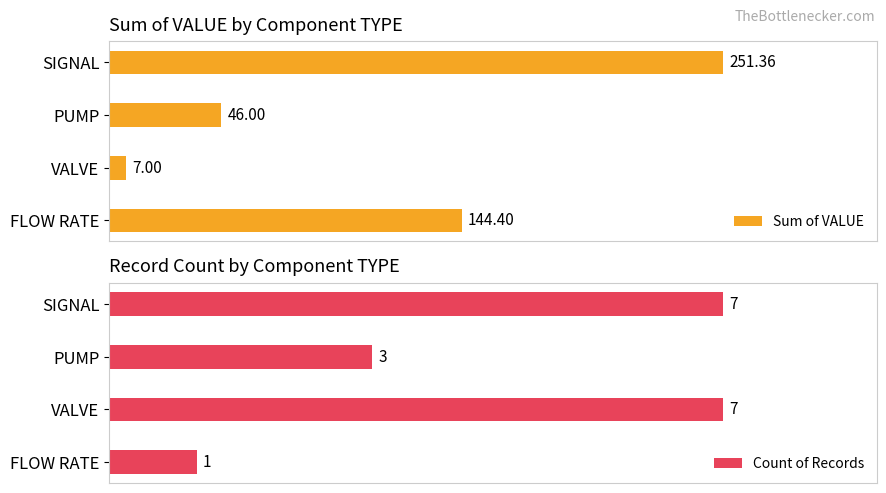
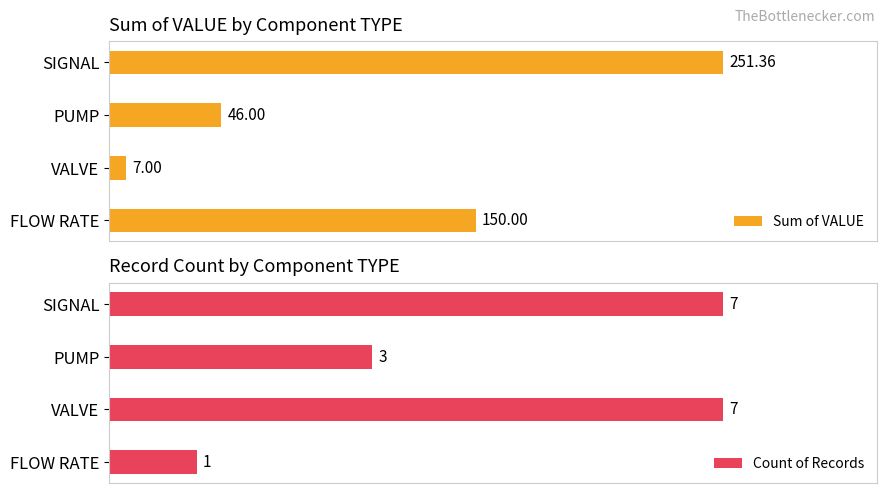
Sum of VALUE by Component TYPE, FLOW RATE: 144.40 -> 150.00
